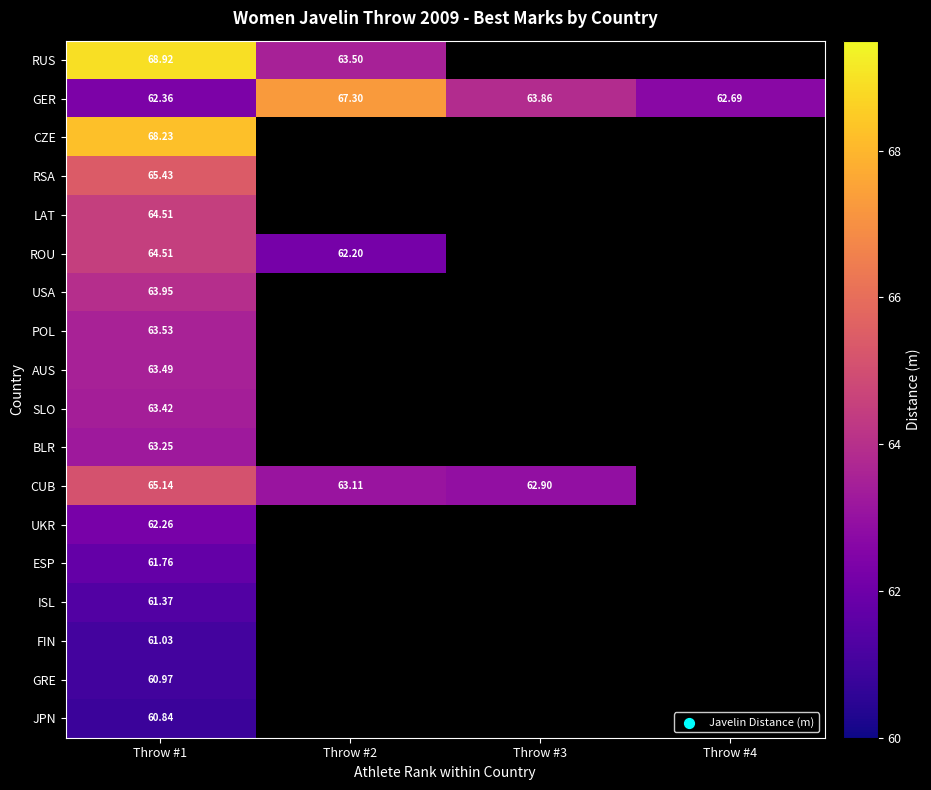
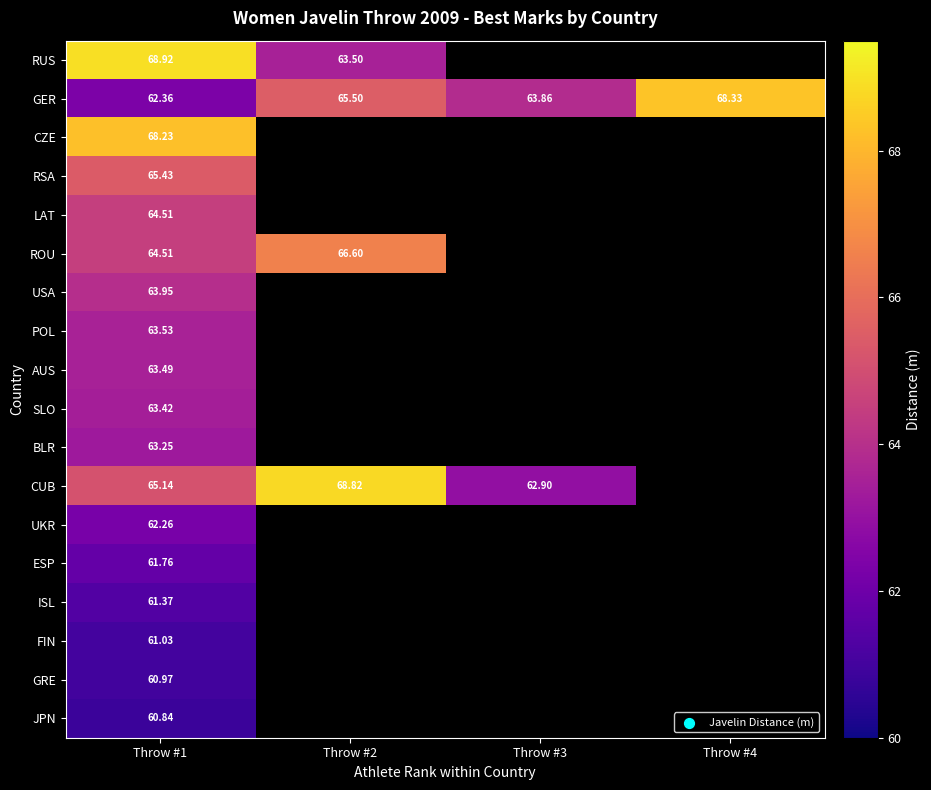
GER, Throw #2: 67.30 -> 65.50
GER, Throw #4: 62.69 -> 68.33
ROU, Throw #2: 62.20 -> 66.60
CUB, Throw #2: 63.11 -> 68.82
